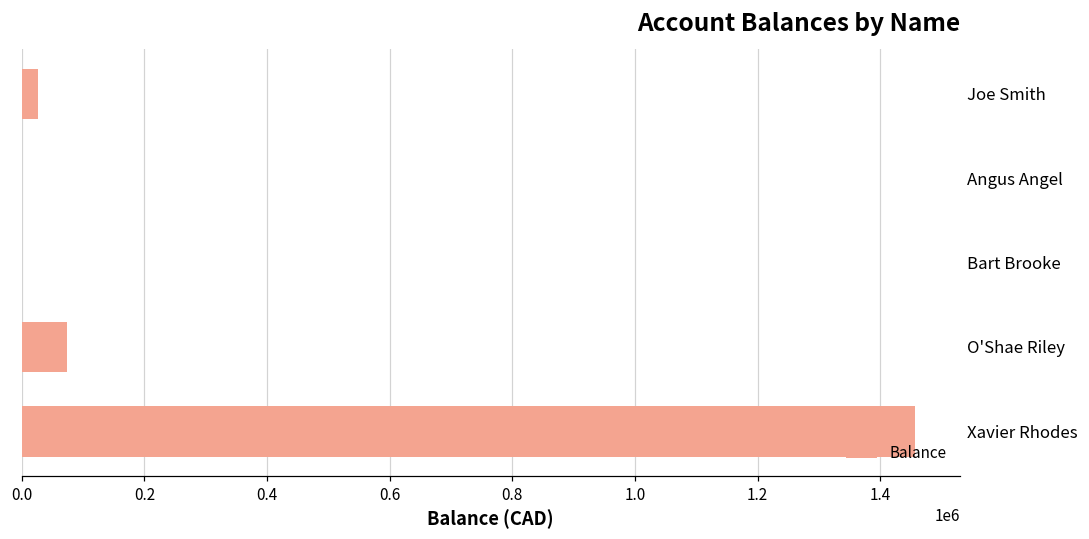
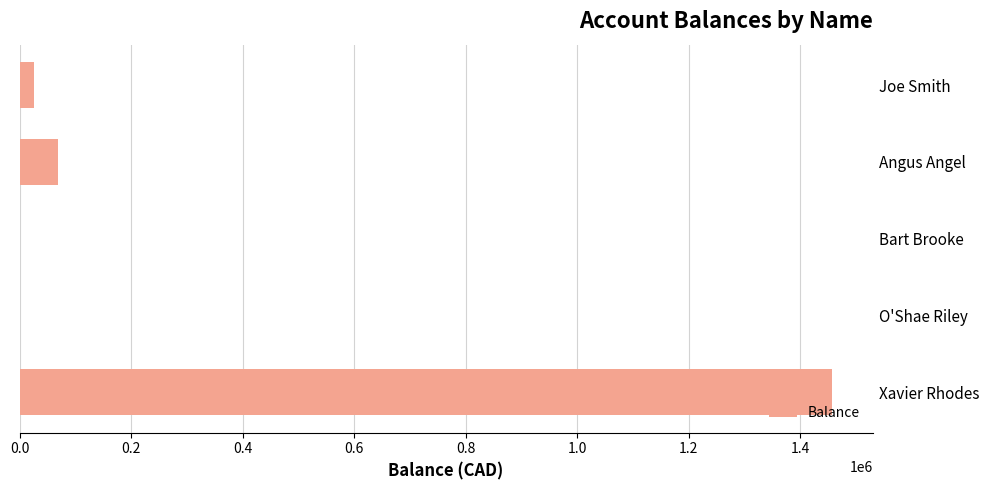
Angus Angel: 0 -> 70000
O'Shae Riley: 70000 -> 0
